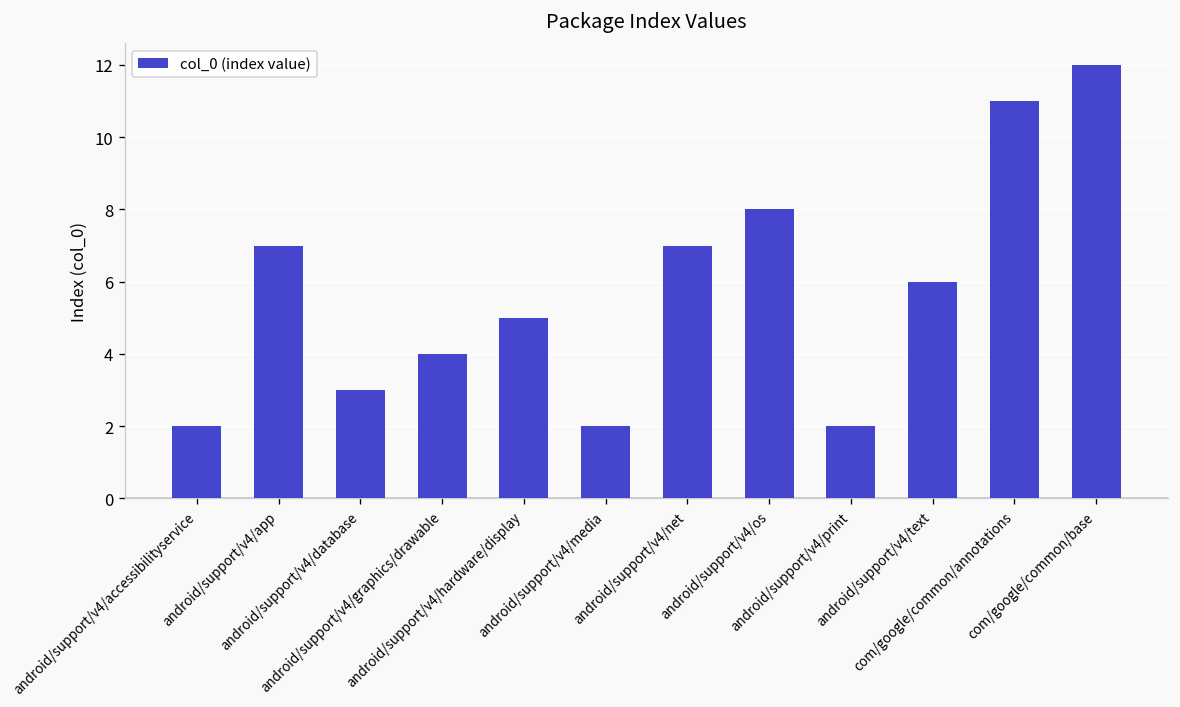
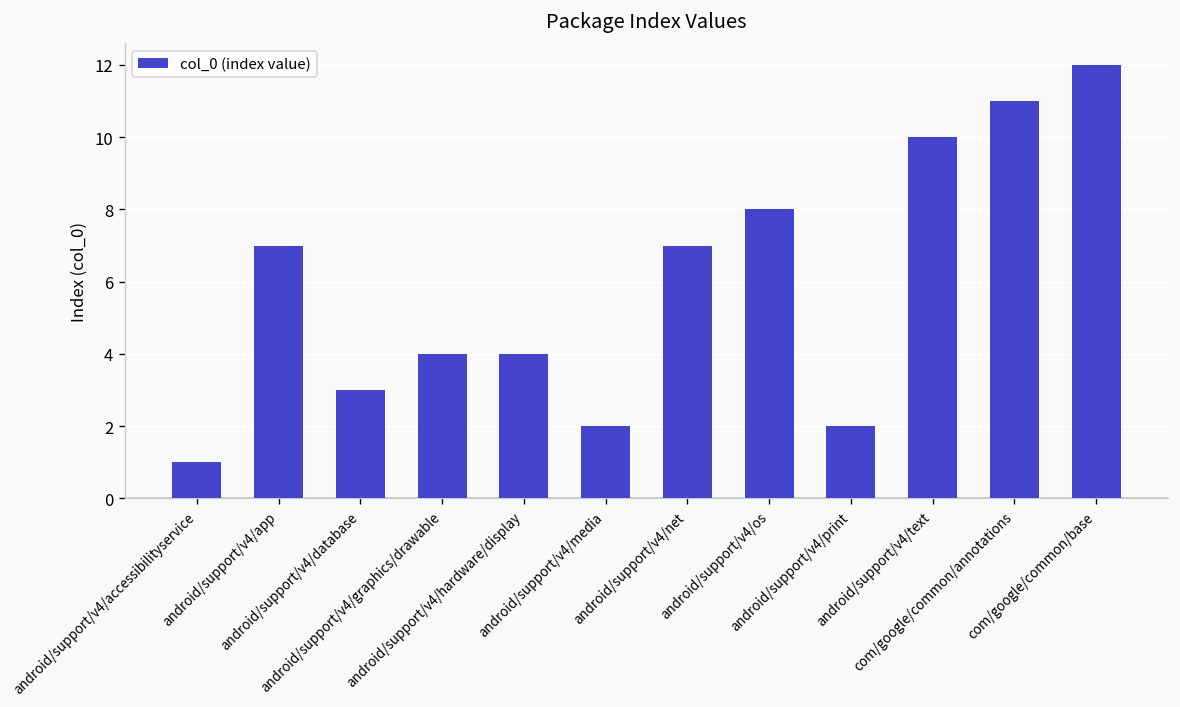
android/support/v4/accessibilityservice: 2 -> 1
android/support/v4/hardware/display: 5 -> 4
android/support/v4/text: 6 -> 10
